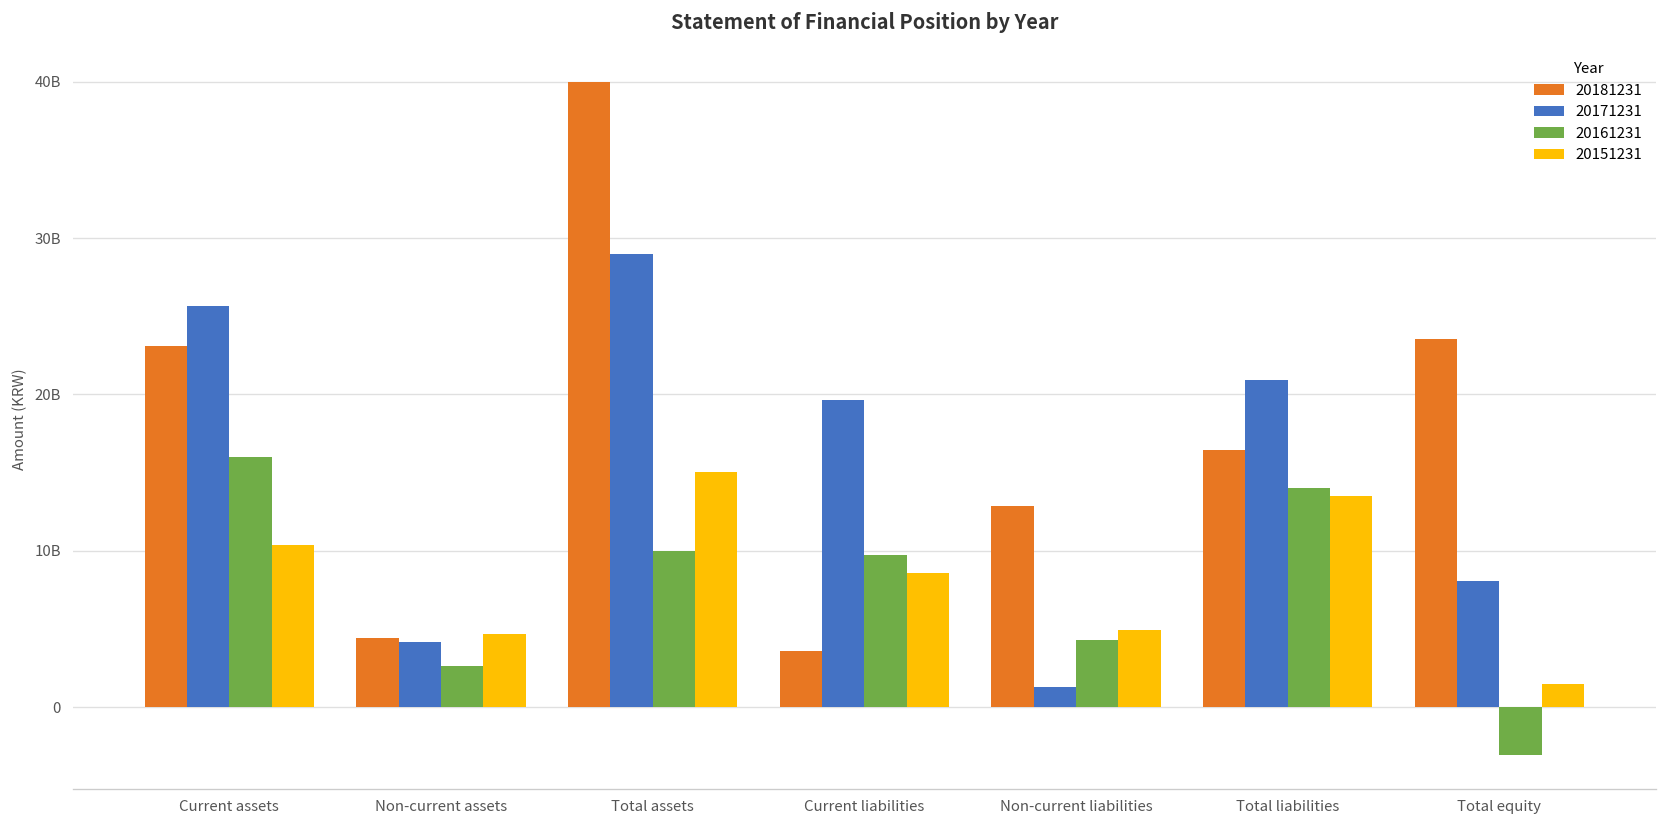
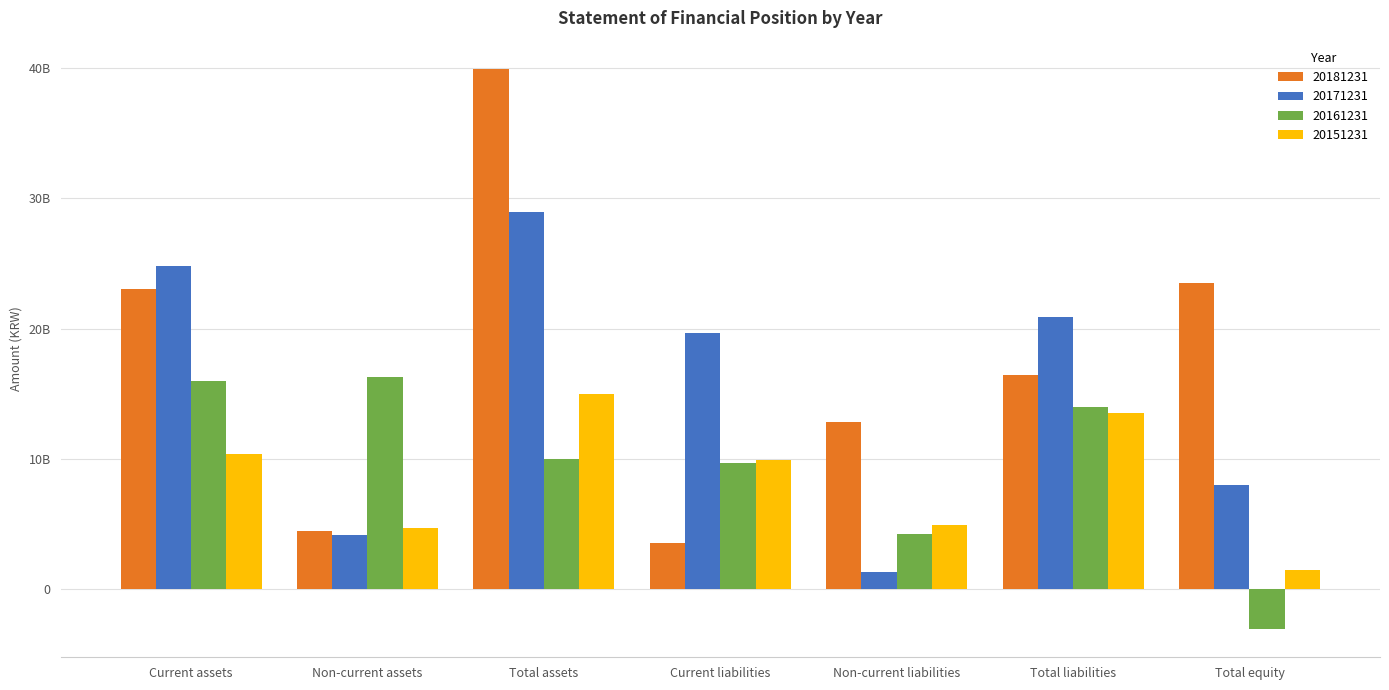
20171231, Current assets: 25700000000 -> 24800000000
20161231, Non-current assets: 2600000000 -> 16300000000
20151231, Current liabilities: 8600000000 -> 9900000000
